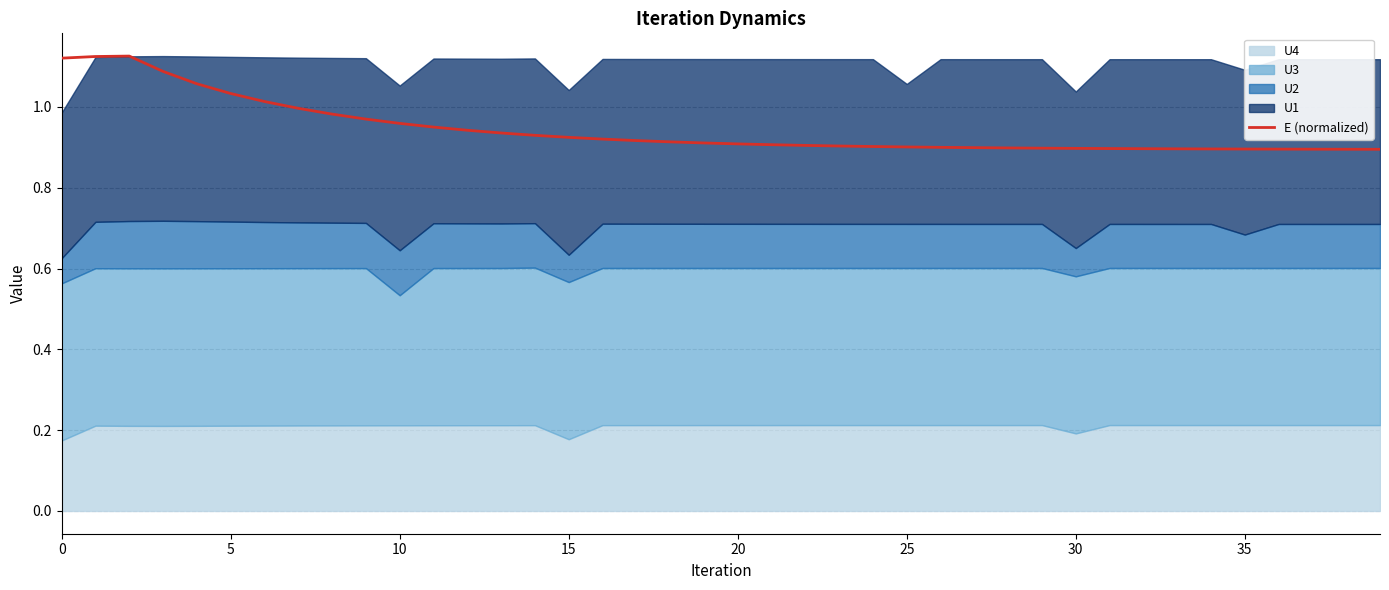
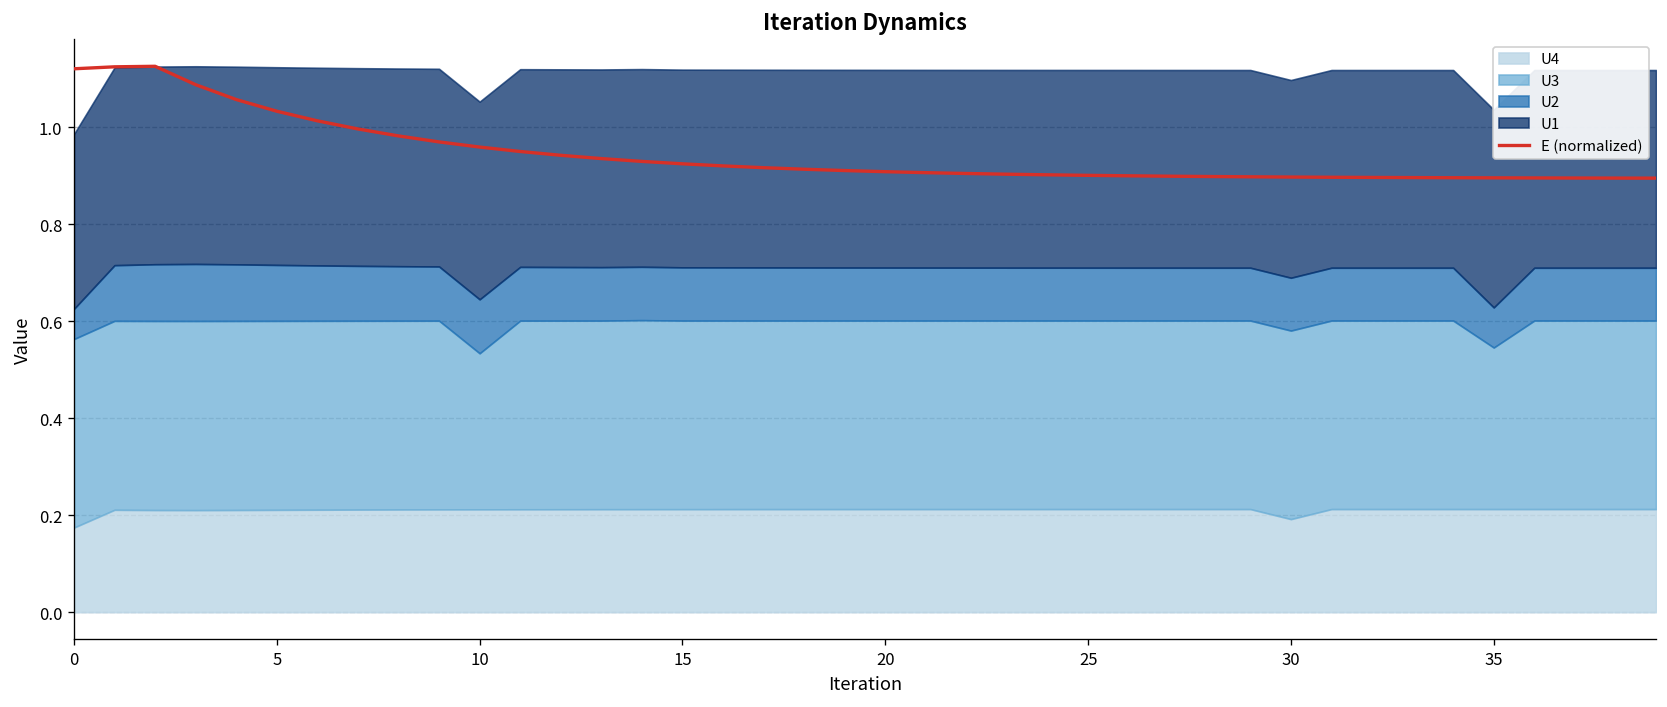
U4, 15: 0.18 -> 0.21
U2, 15: 0.07 -> 0.11
U1, 25: 0.35 -> 0.41
U2, 30: 0.07 -> 0.11
U1, 30: 0.39 -> 0.41
U3, 35: 0.39 -> 0.33
